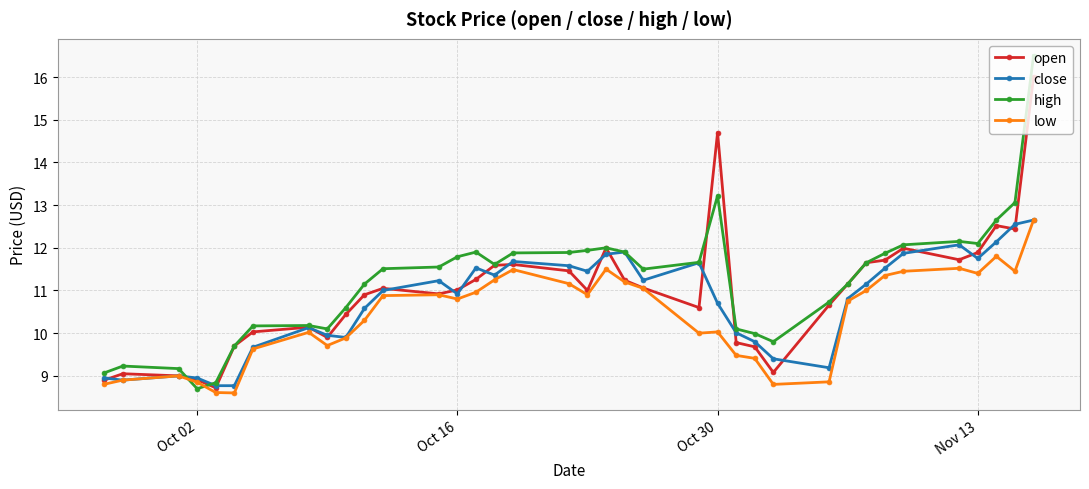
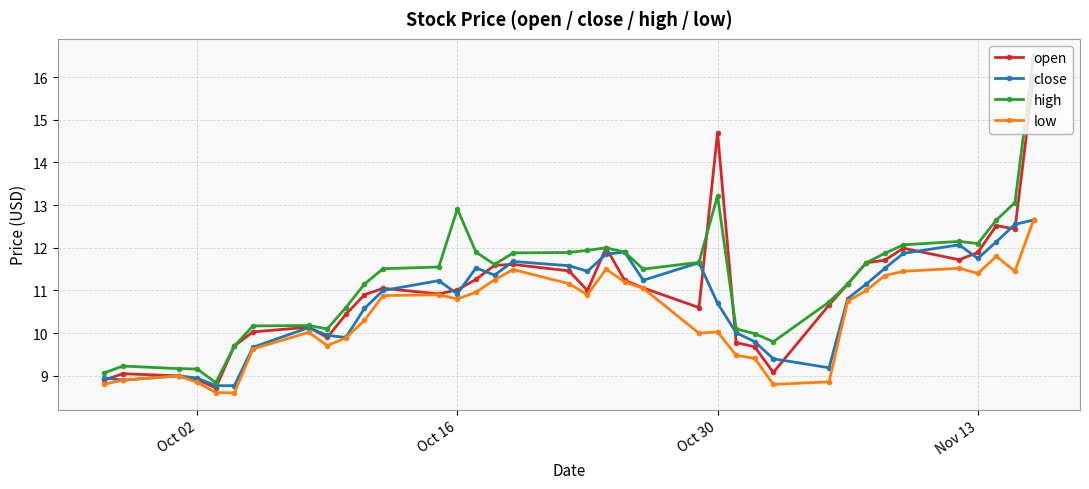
high, Oct 02: 8.7 -> 9.2
high, Oct 16: 11.8 -> 12.9
